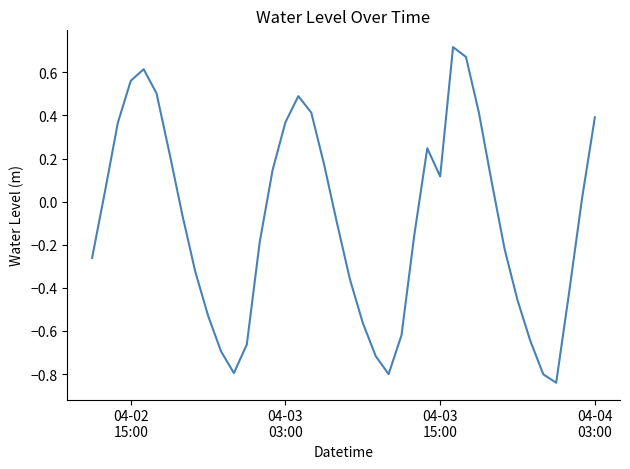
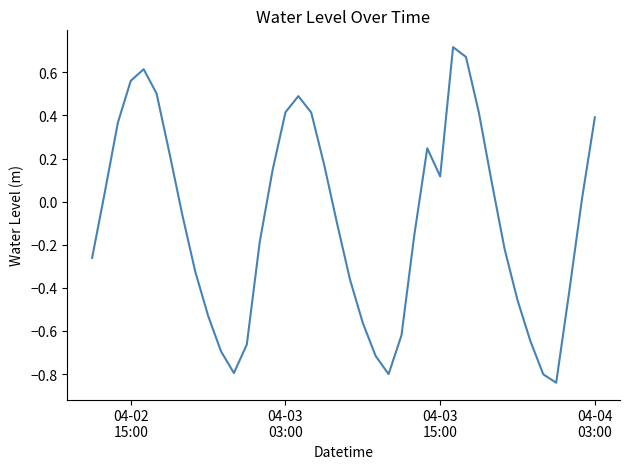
04-03 03:00: 0.37 -> 0.42
